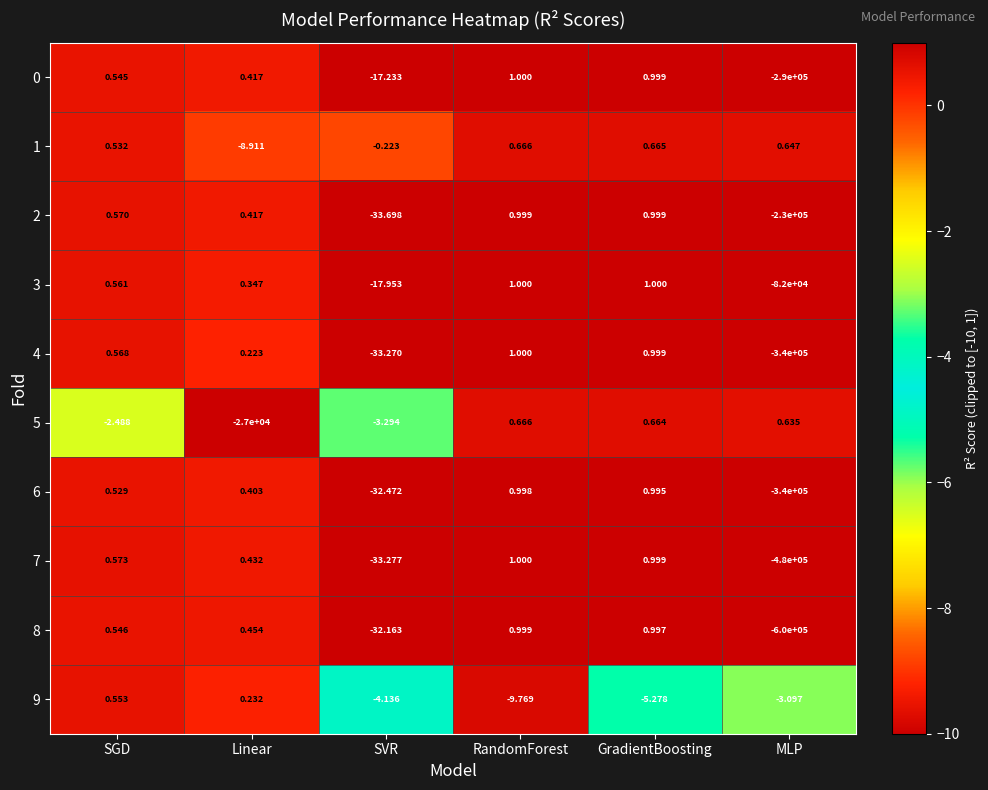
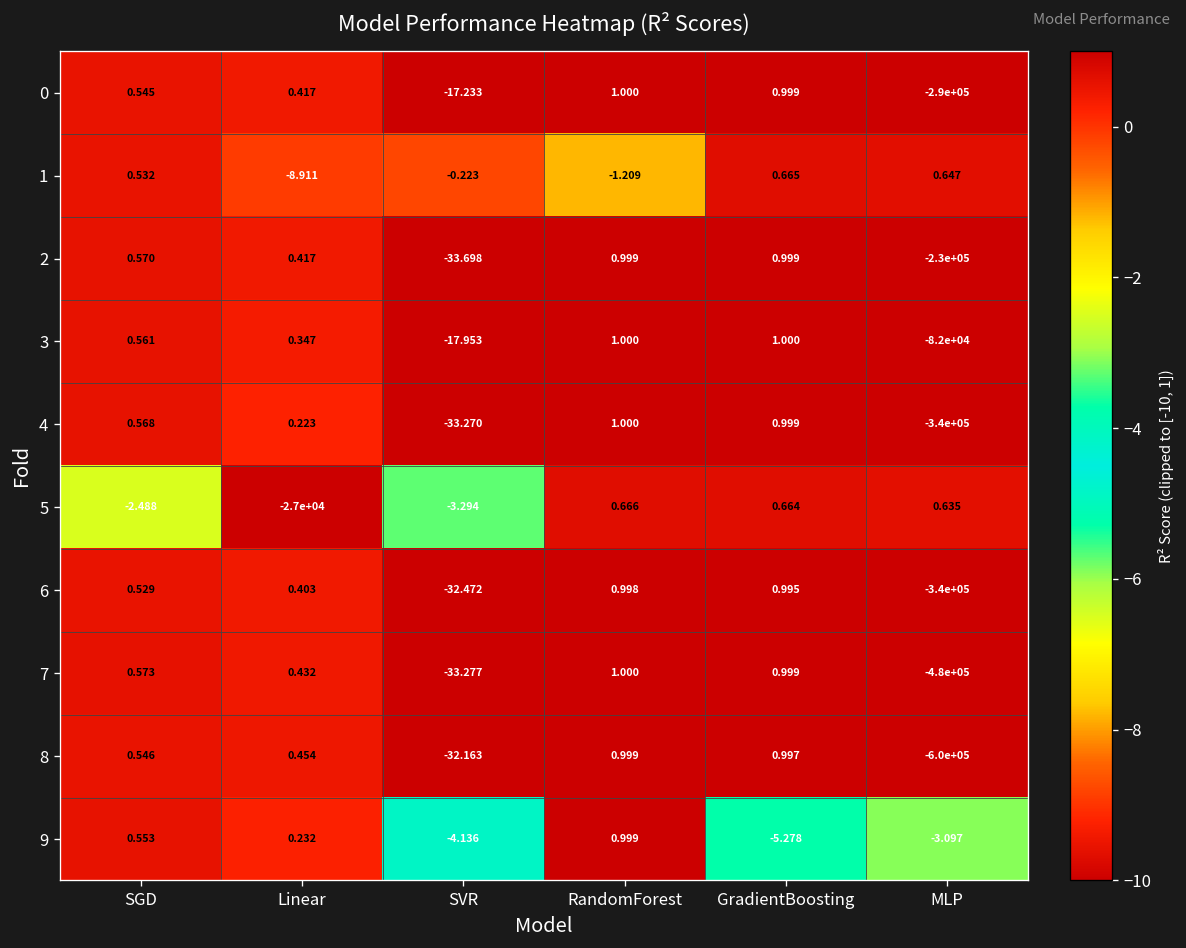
1, RandomForest: 0.666 -> -1.209
9, RandomForest: -9.769 -> 0.999
